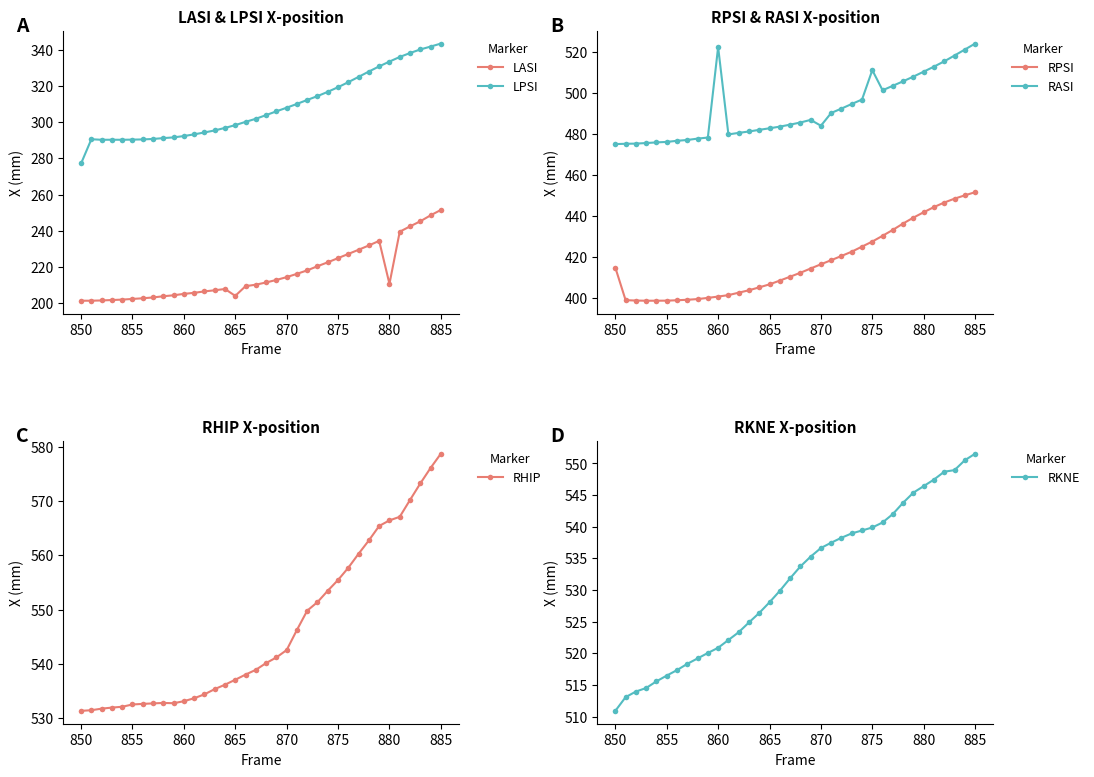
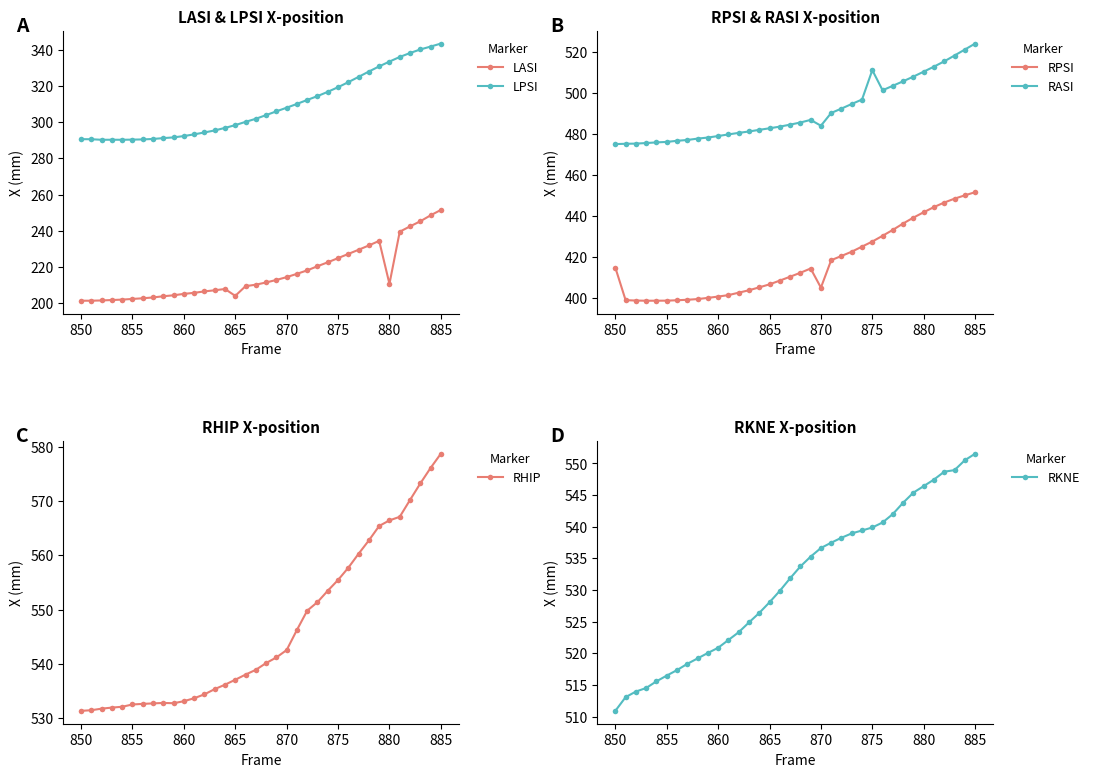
LASI & LPSI X-position, LPSI, 850: 277 -> 291
RPSI & RASI X-position, RASI, 860: 523 -> 479
RPSI & RASI X-position, RPSI, 870: 416 -> 405
